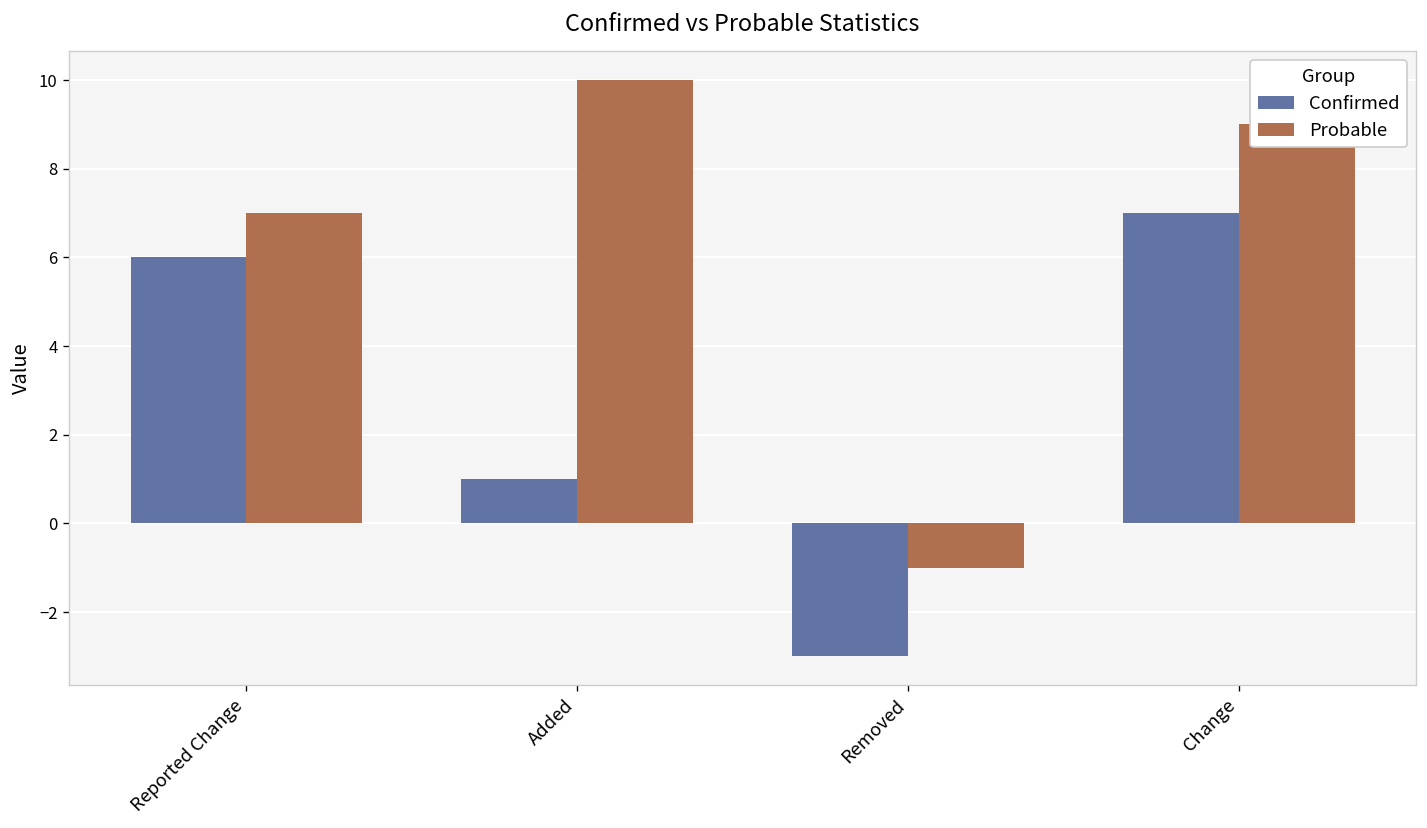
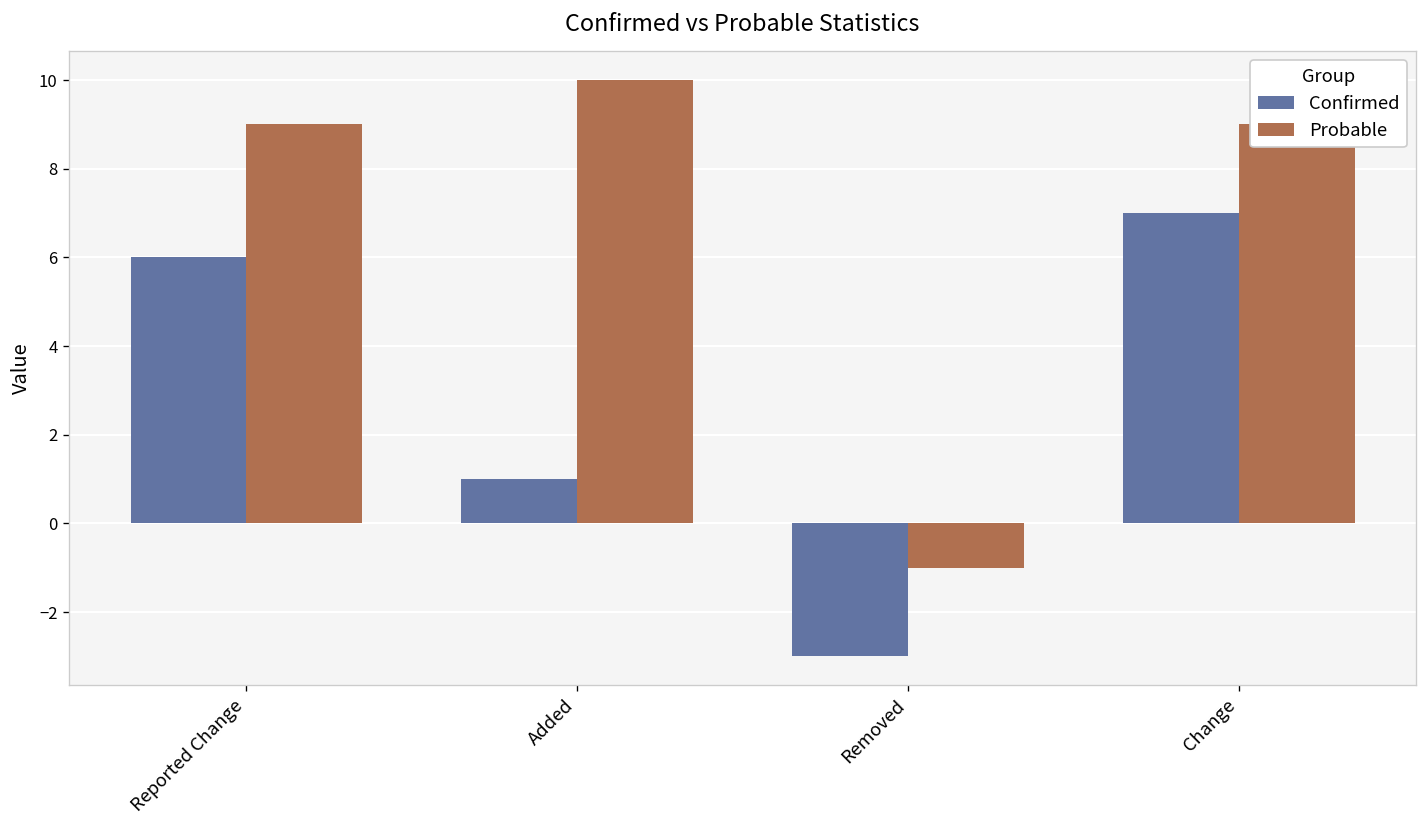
Probable, Reported Change: 7 -> 9
